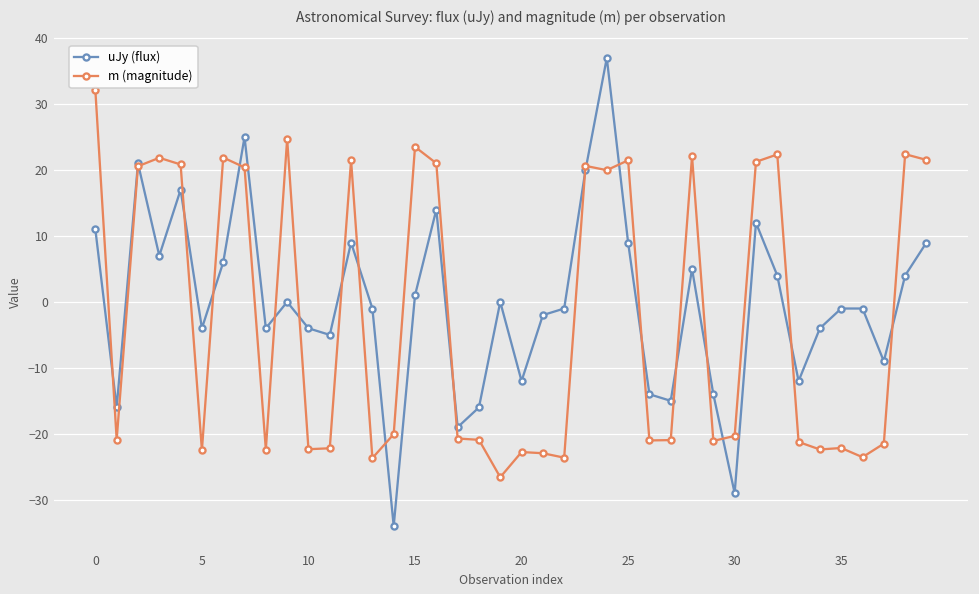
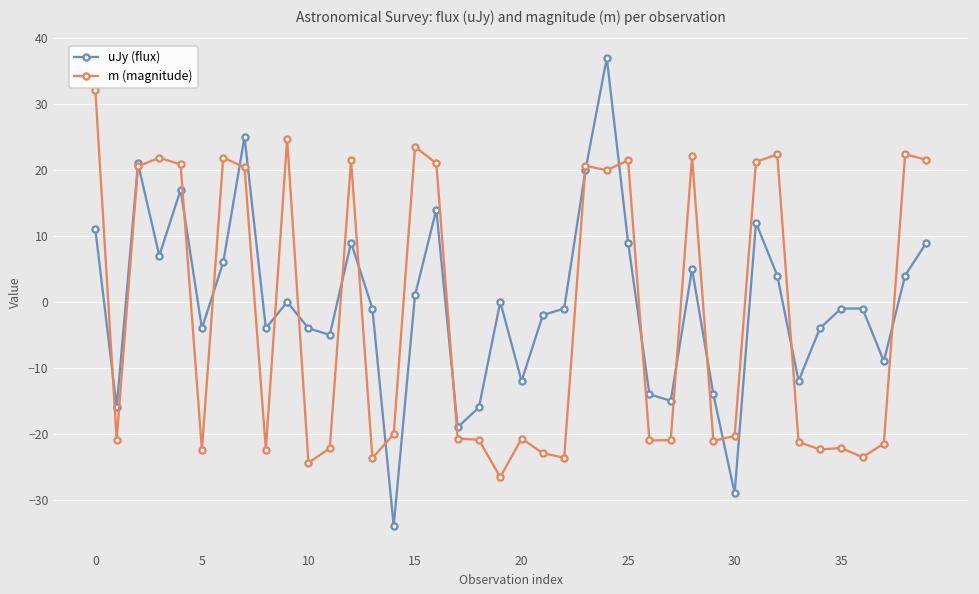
m (magnitude), 10: -22 -> -24
m (magnitude), 20: -23 -> -21
